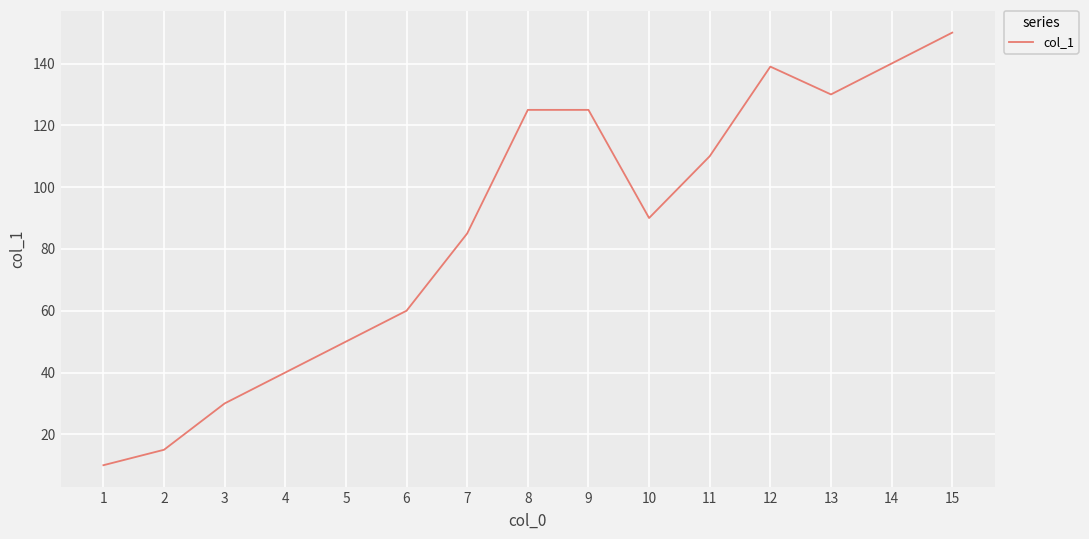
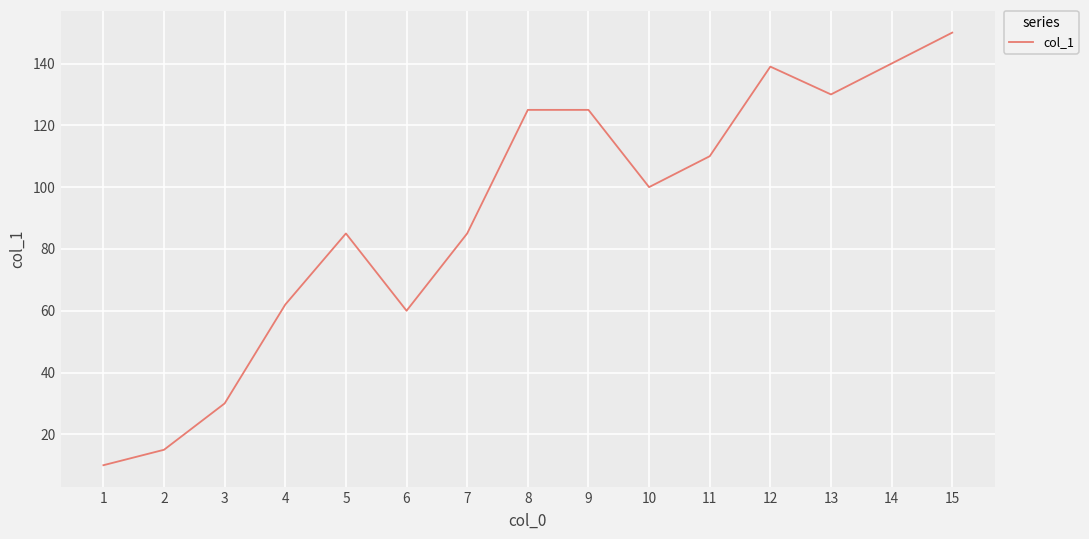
4: 40 -> 62
5: 50 -> 85
10: 90 -> 100
